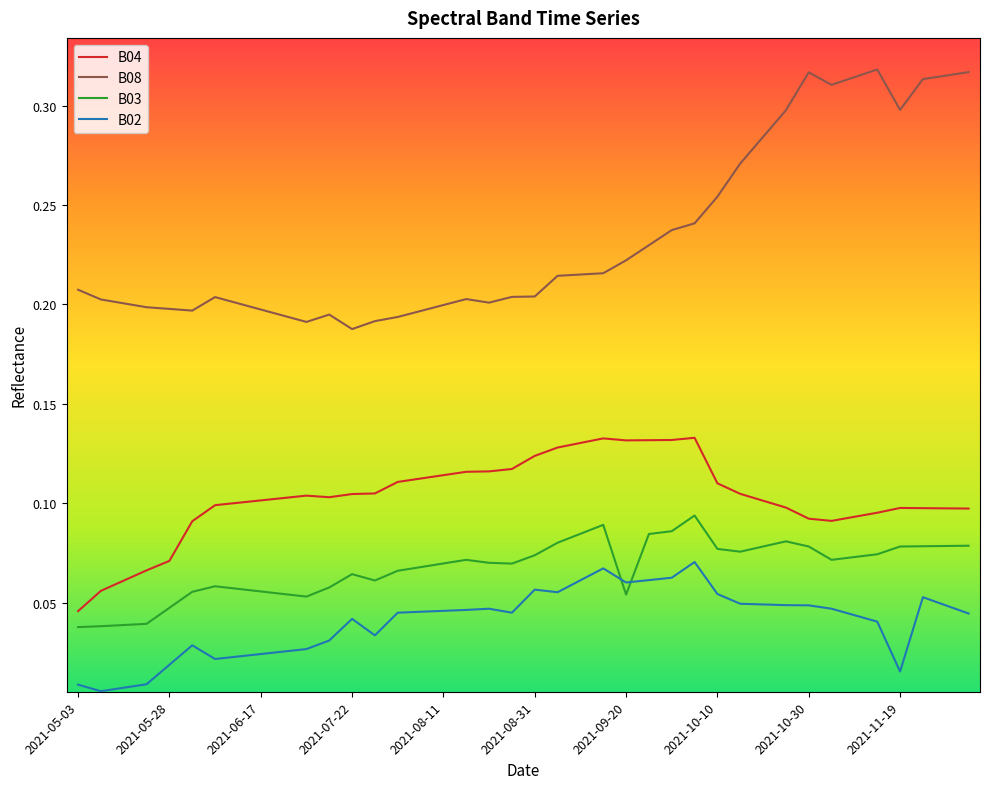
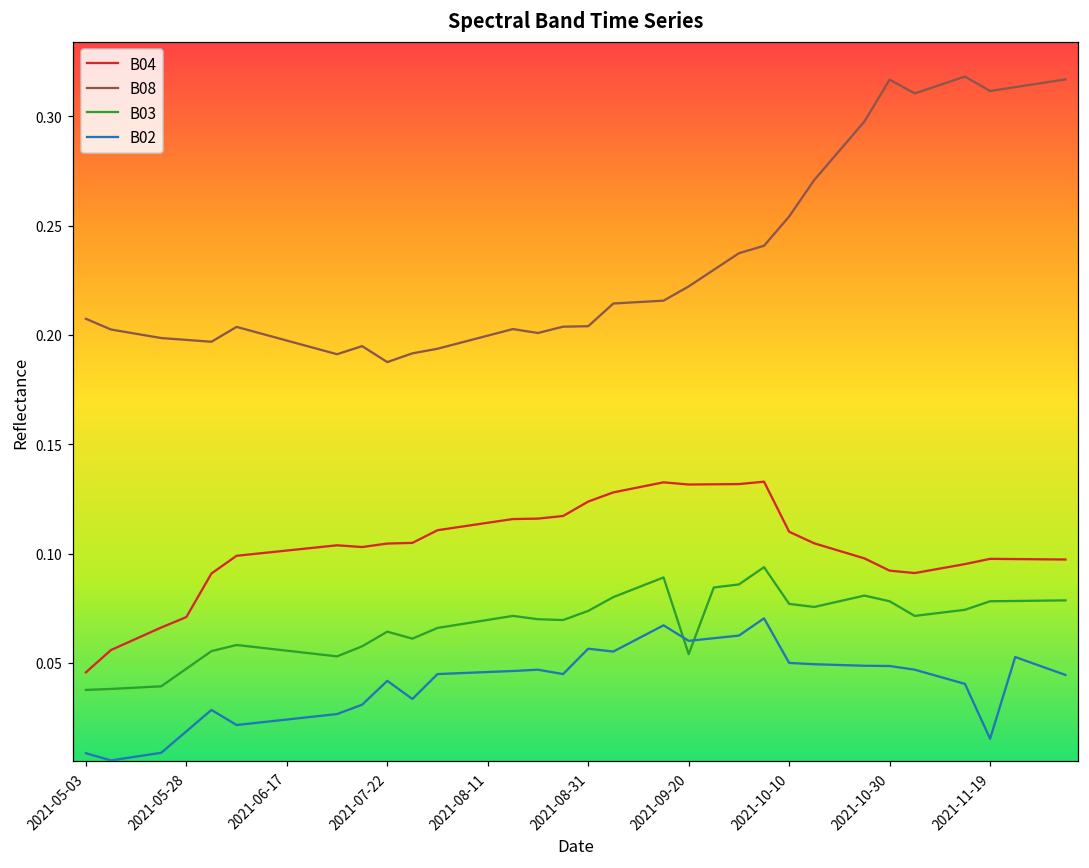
B02, 2021-10-10: 0.054 -> 0.050
B08, 2021-11-19: 0.298 -> 0.312
